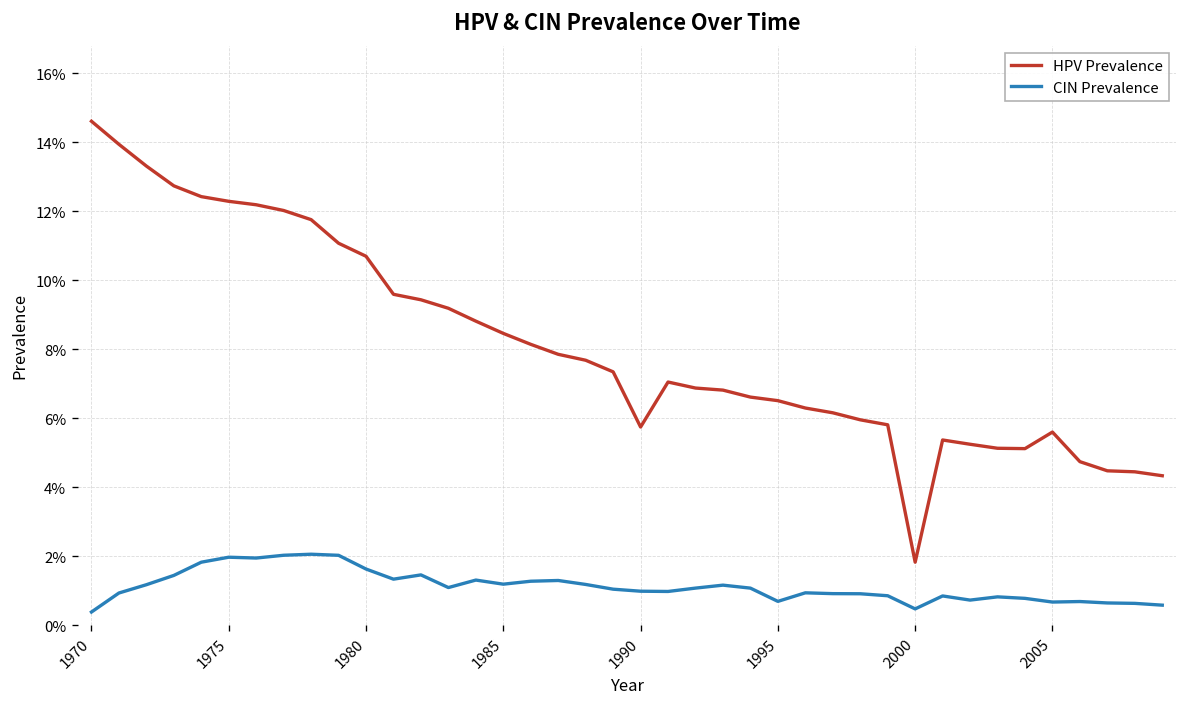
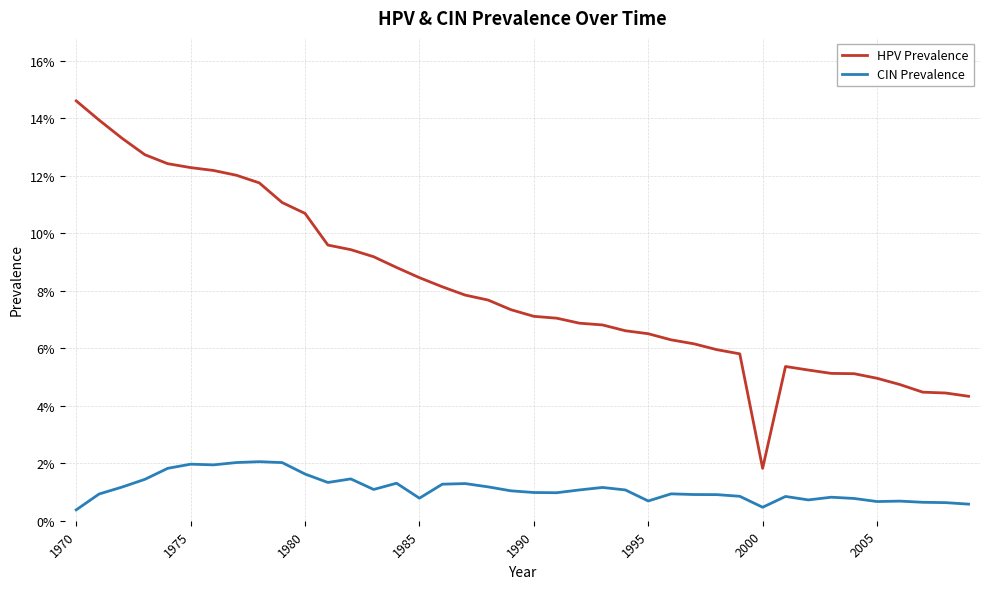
CIN Prevalence, 1985: 1.2% -> 0.8%
HPV Prevalence, 1990: 5.7% -> 7.1%
HPV Prevalence, 2005: 5.6% -> 5.0%
